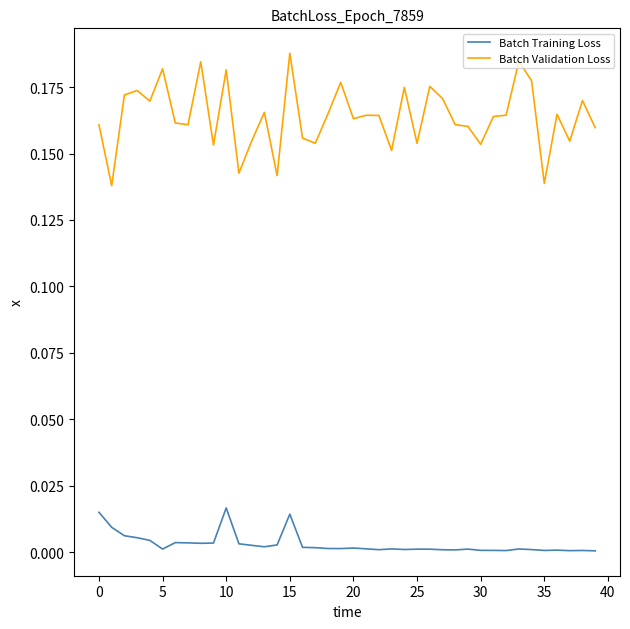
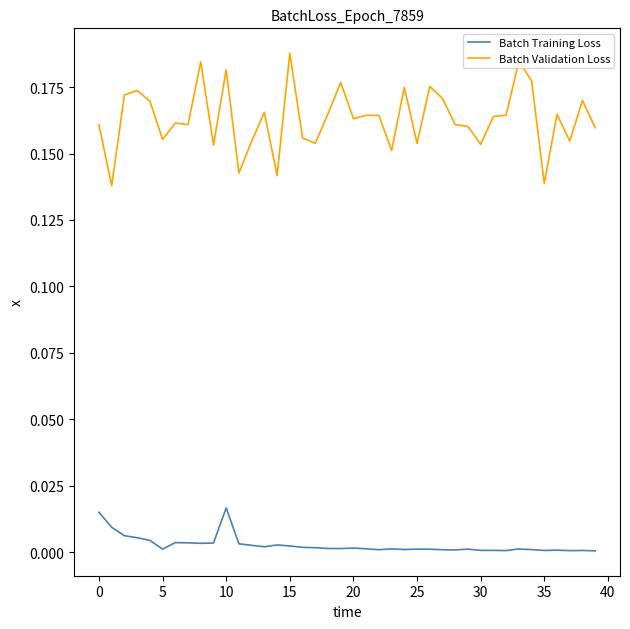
Batch Validation Loss, 5: 0.182 -> 0.155
Batch Training Loss, 15: 0.014 -> 0.002
